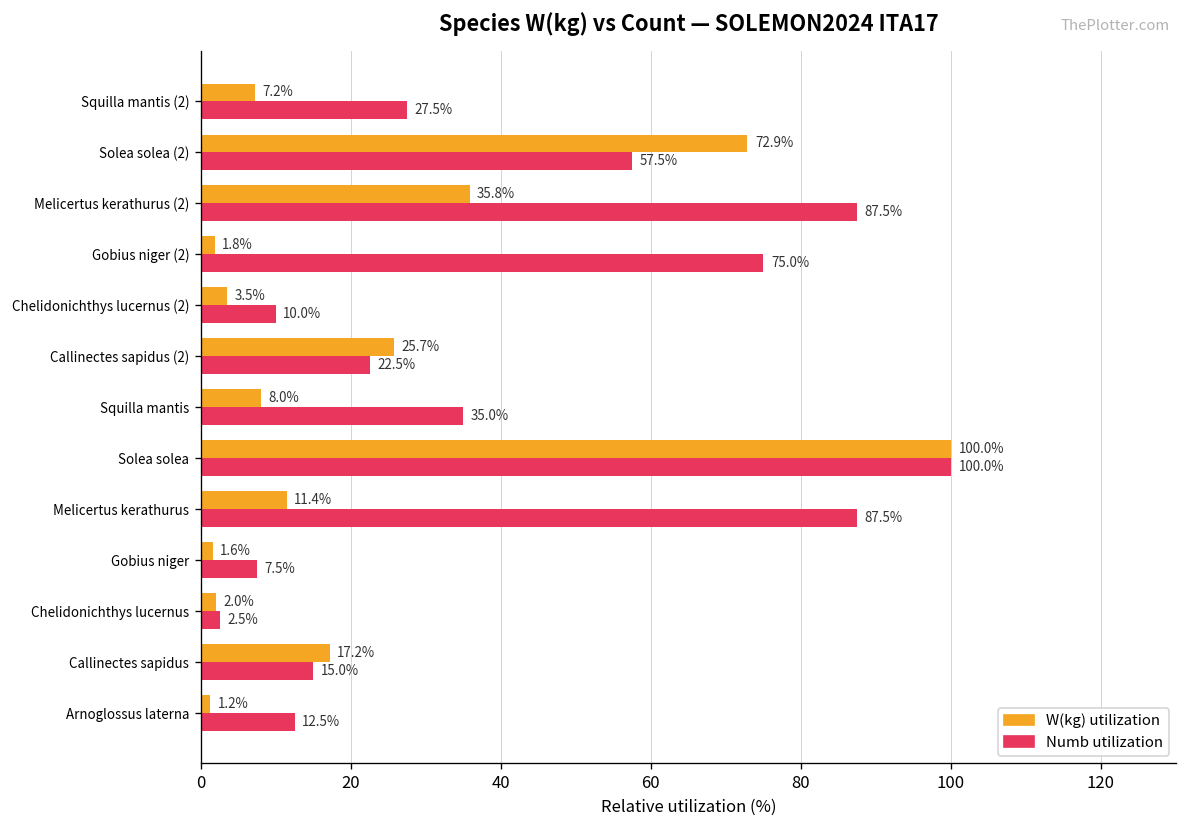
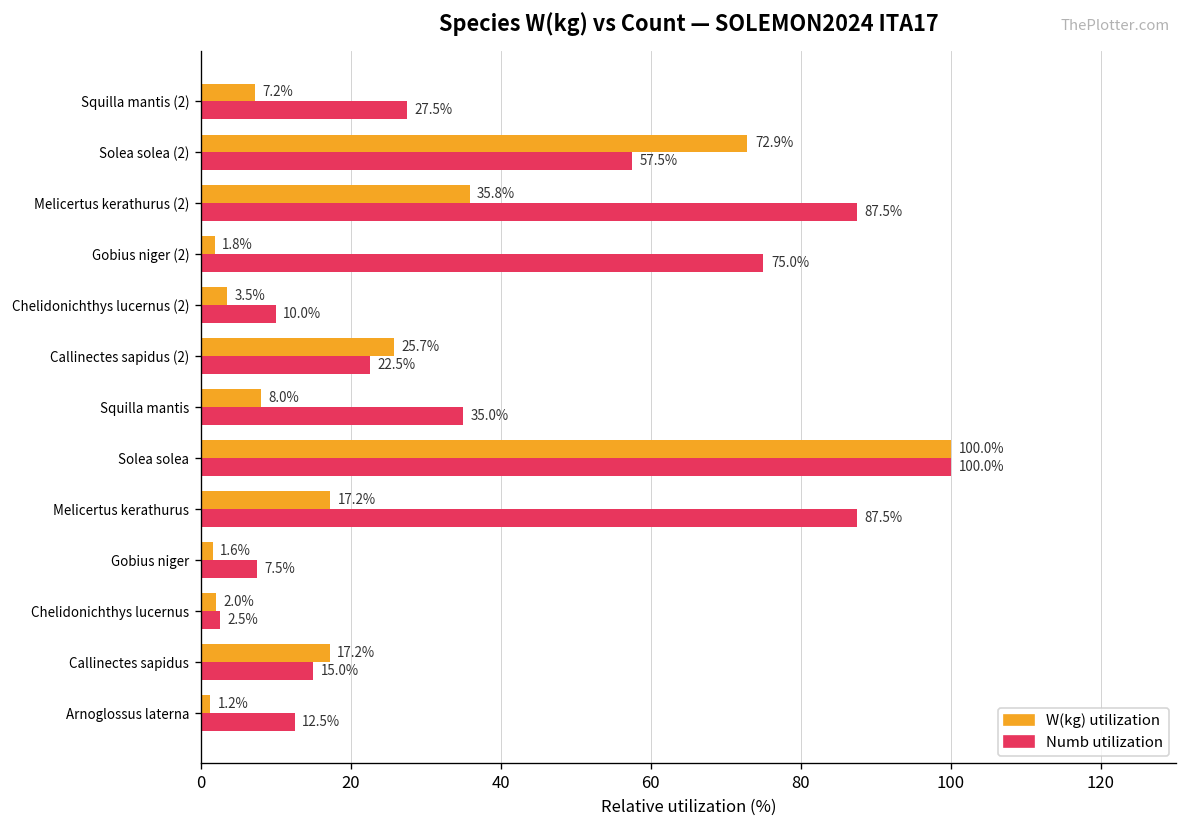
W(kg) utilization, Melicertus kerathurus: 11.4% -> 17.2%
